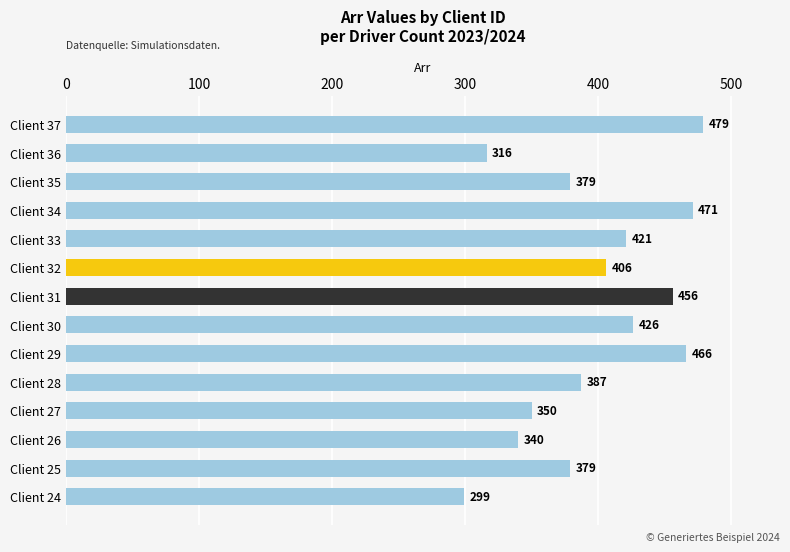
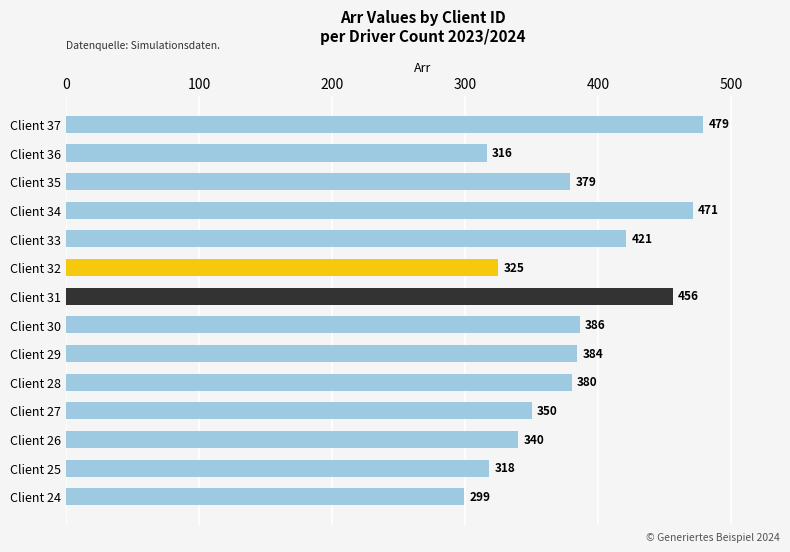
Client 32: 406 -> 325
Client 30: 426 -> 386
Client 29: 466 -> 384
Client 28: 387 -> 380
Client 25: 379 -> 318
